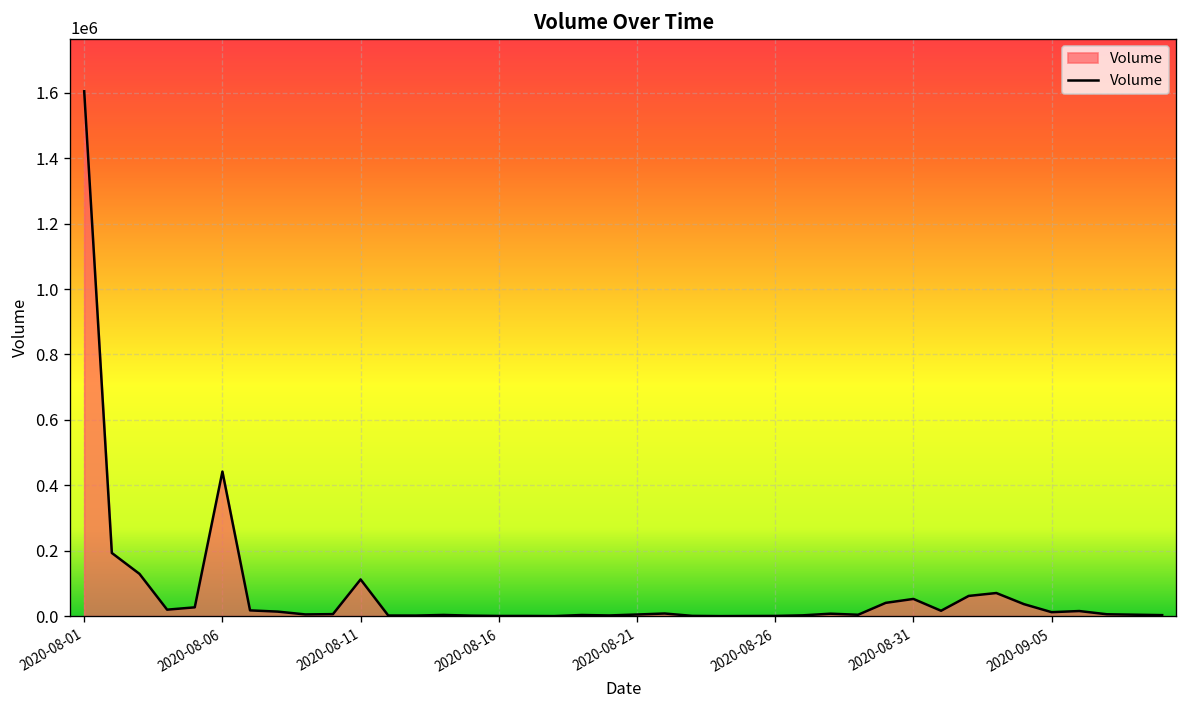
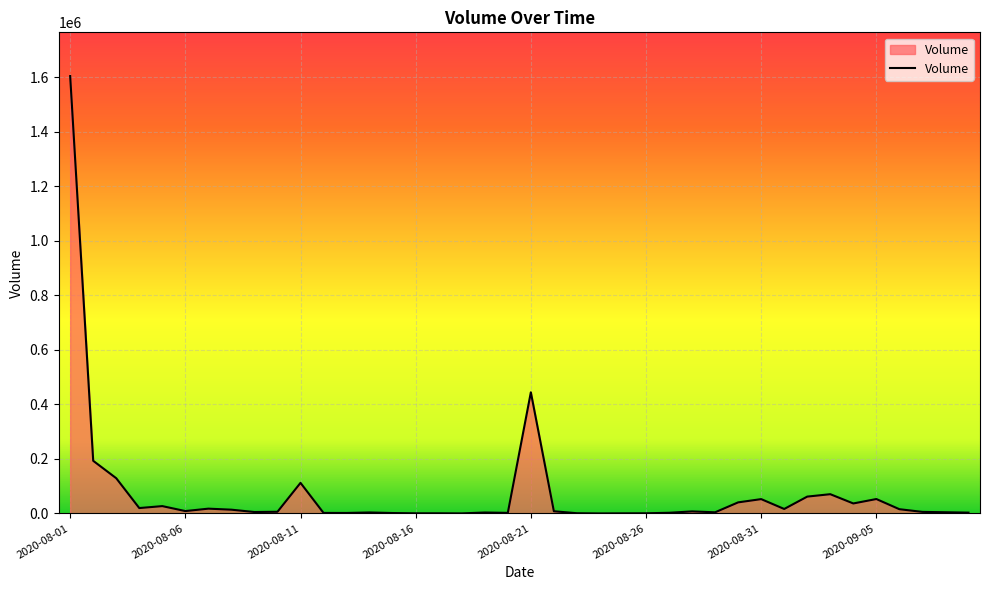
2020-08-06: 440000 -> 10000
2020-08-21: 0 -> 440000
2020-09-05: 10000 -> 50000
